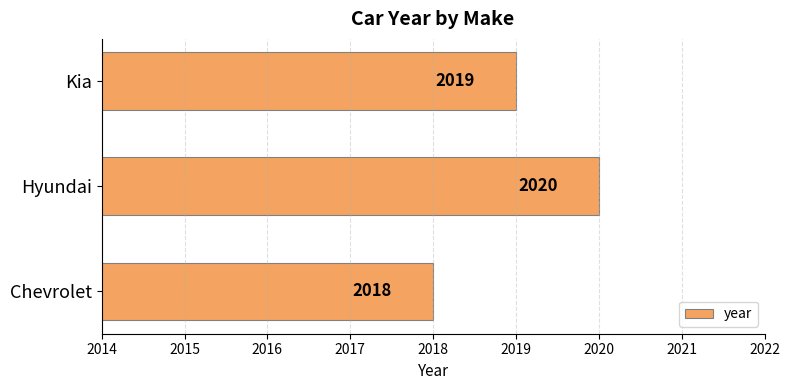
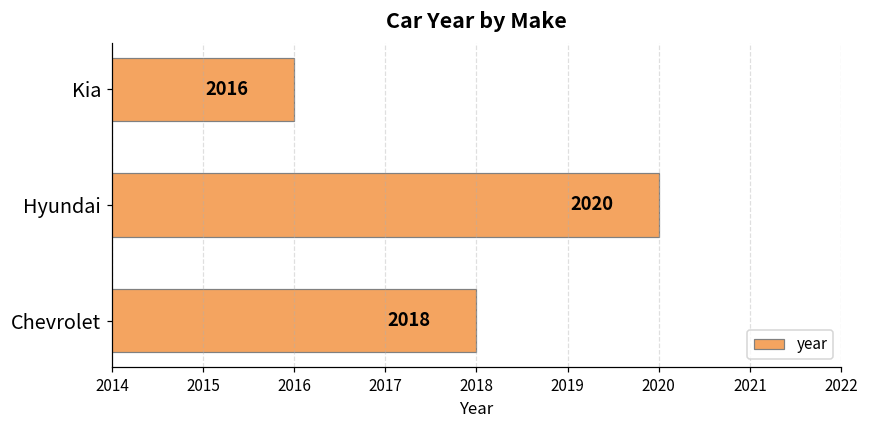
Kia: 2019 -> 2016
